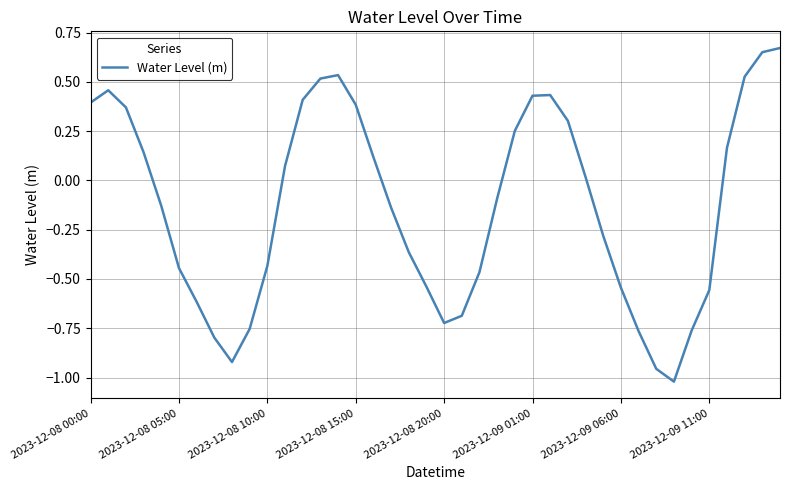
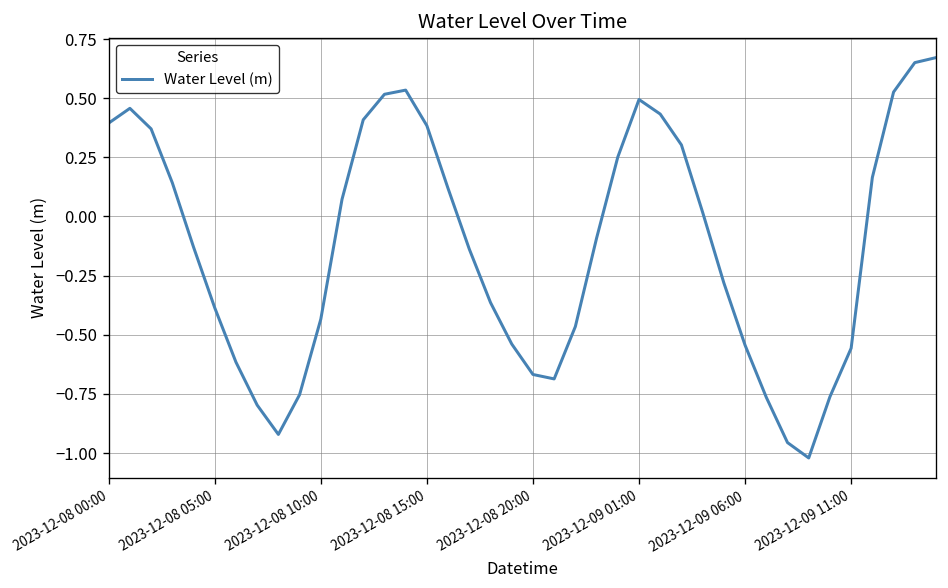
2023-12-08 05:00: -0.44 -> -0.39
2023-12-08 20:00: -0.72 -> -0.67
2023-12-09 01:00: 0.43 -> 0.49
